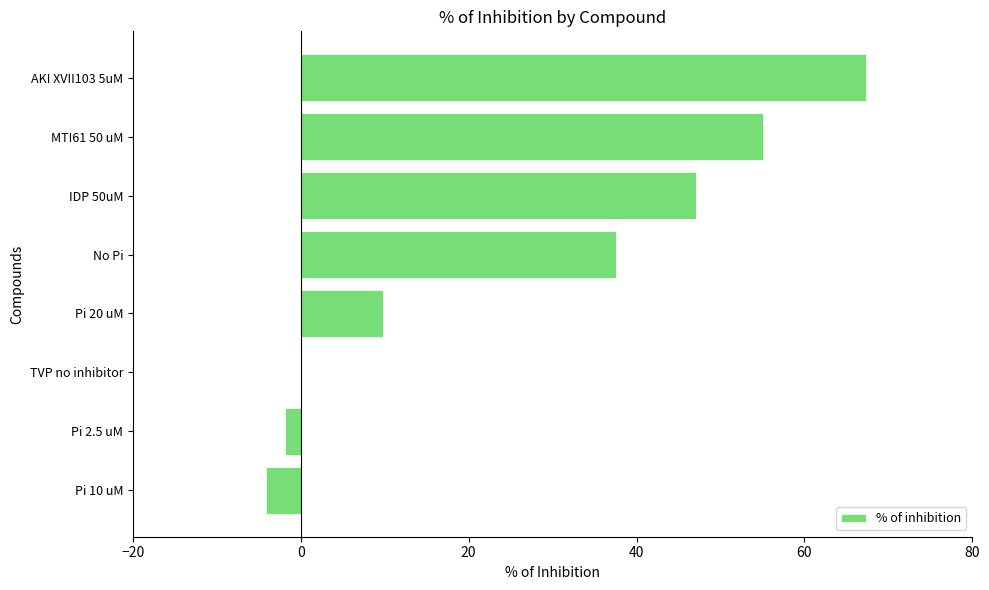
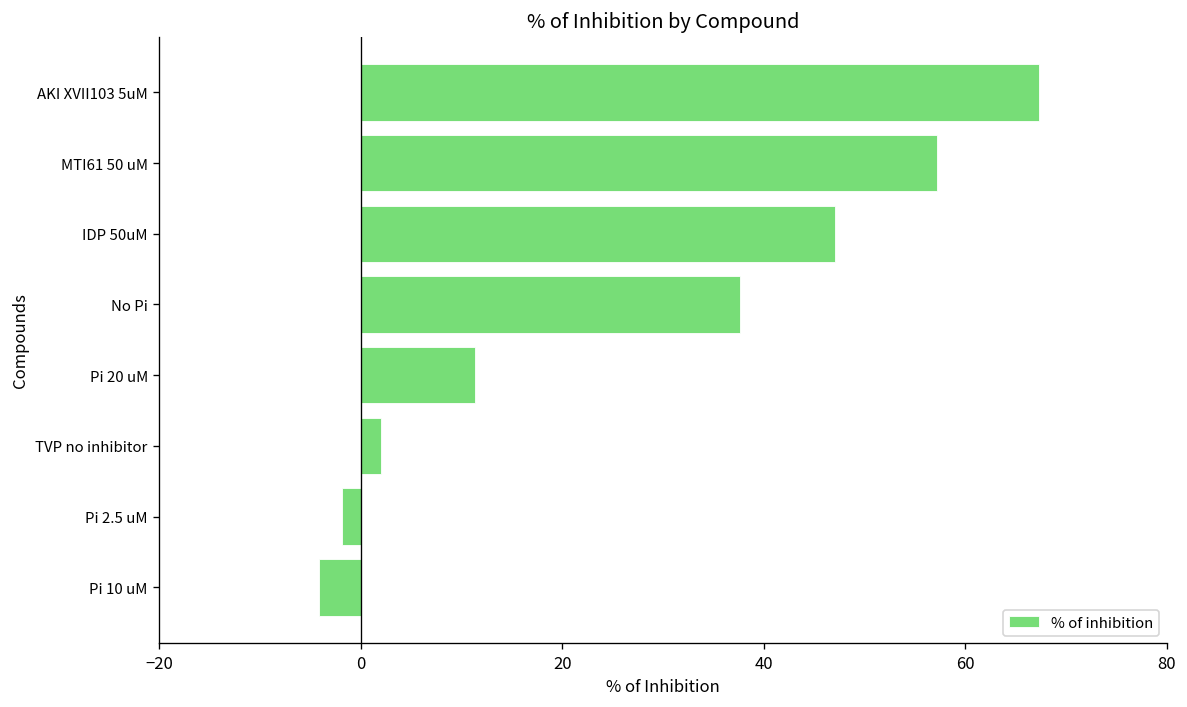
MTI61 50 uM: 55 -> 57
Pi 20 uM: 10 -> 11
TVP no inhibitor: 0 -> 2
